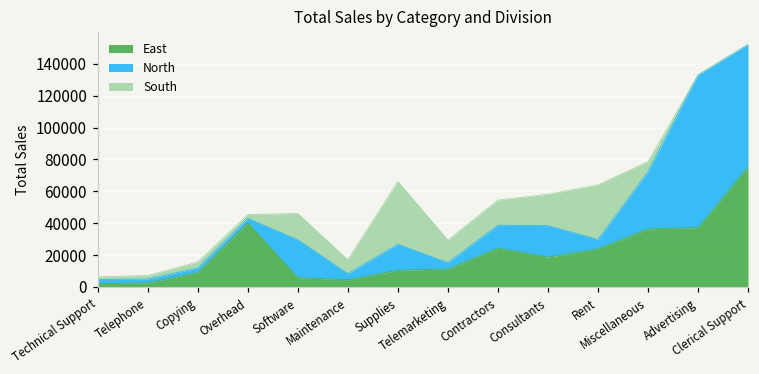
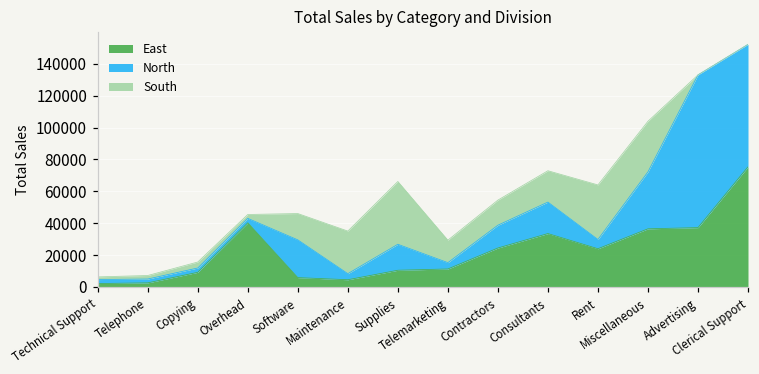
South, Maintenance: 9000 -> 27000
East, Consultants: 19000 -> 34000
South, Miscellaneous: 6000 -> 32000
